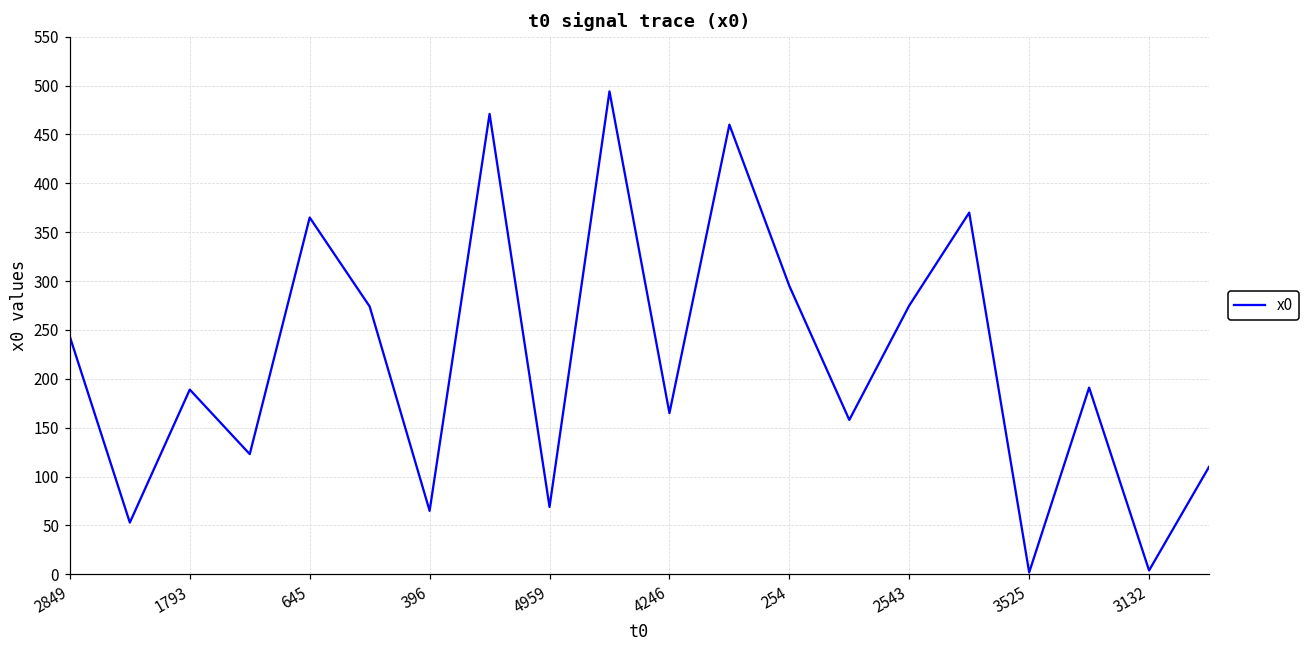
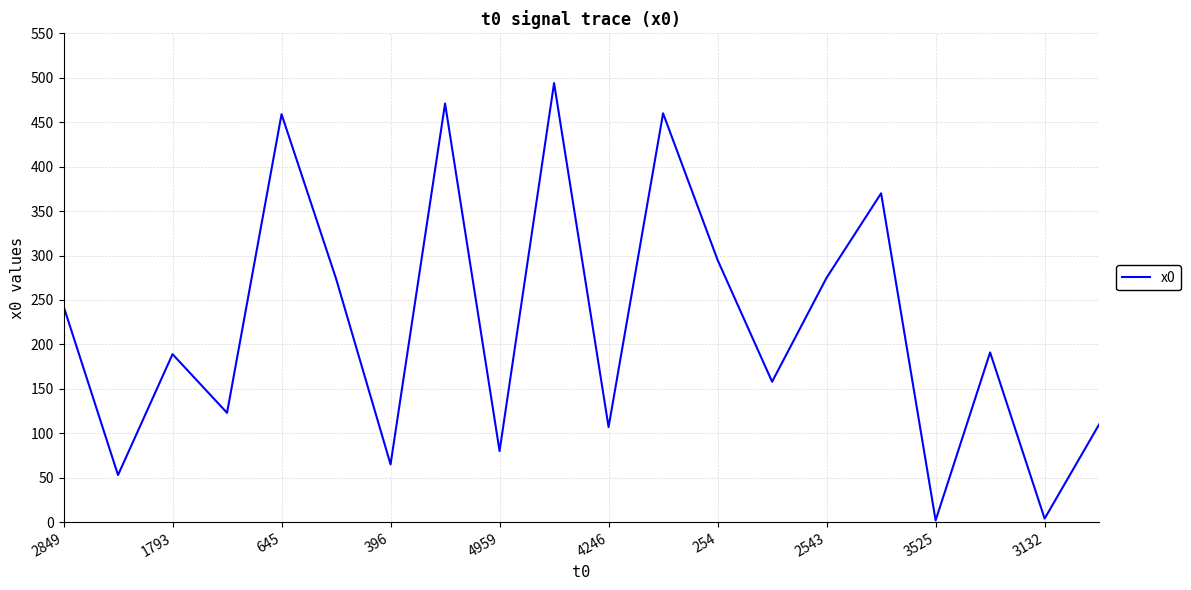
645: 370 -> 460
4959: 70 -> 80
4246: 170 -> 110
